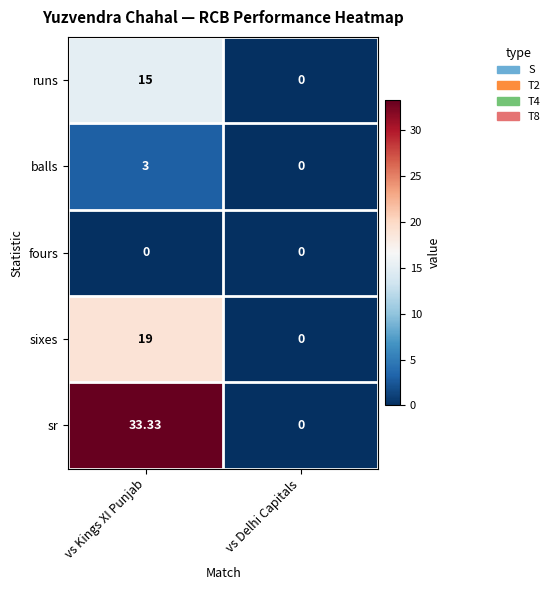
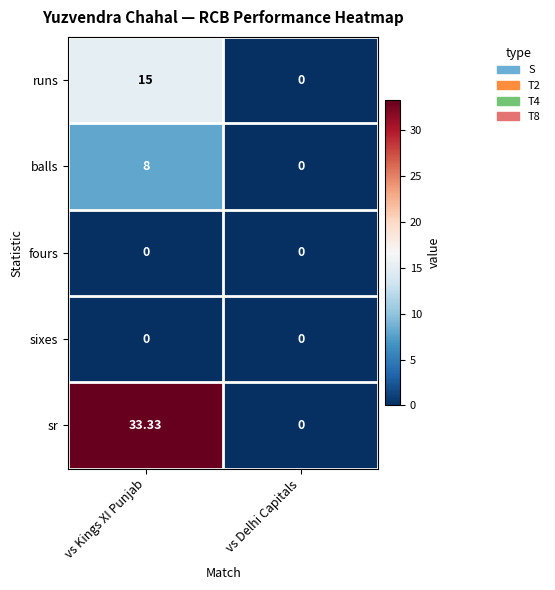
balls, vs Kings XI Punjab: 3 -> 8
sixes, vs Kings XI Punjab: 19 -> 0
